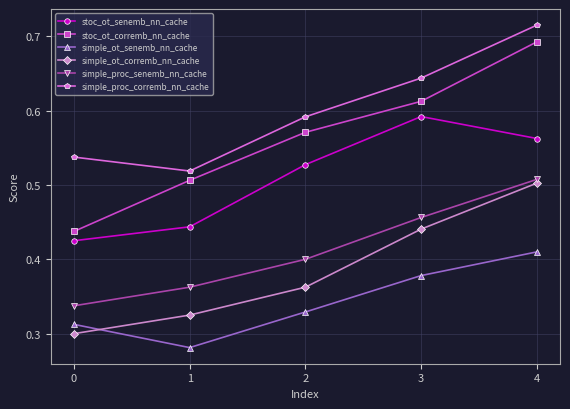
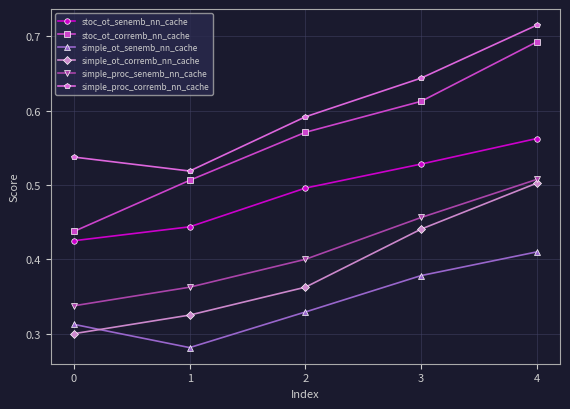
stoc_ot_senemb_nn_cache, 2: 0.53 -> 0.50
stoc_ot_senemb_nn_cache, 3: 0.59 -> 0.53
